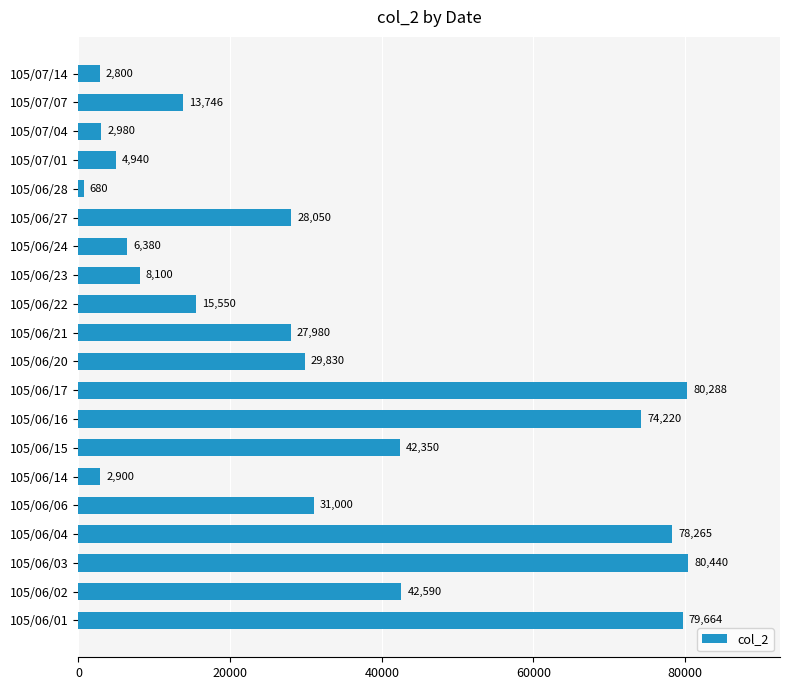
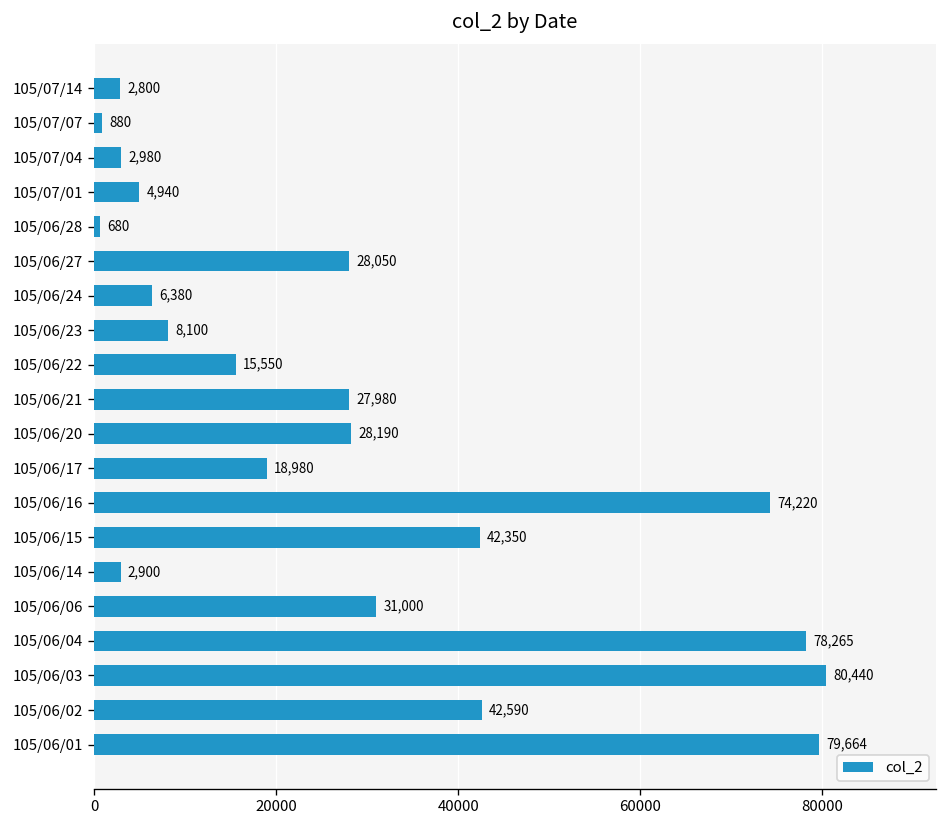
105/07/07: 13,746 -> 880
105/06/20: 29,830 -> 28,190
105/06/17: 80,288 -> 18,980
